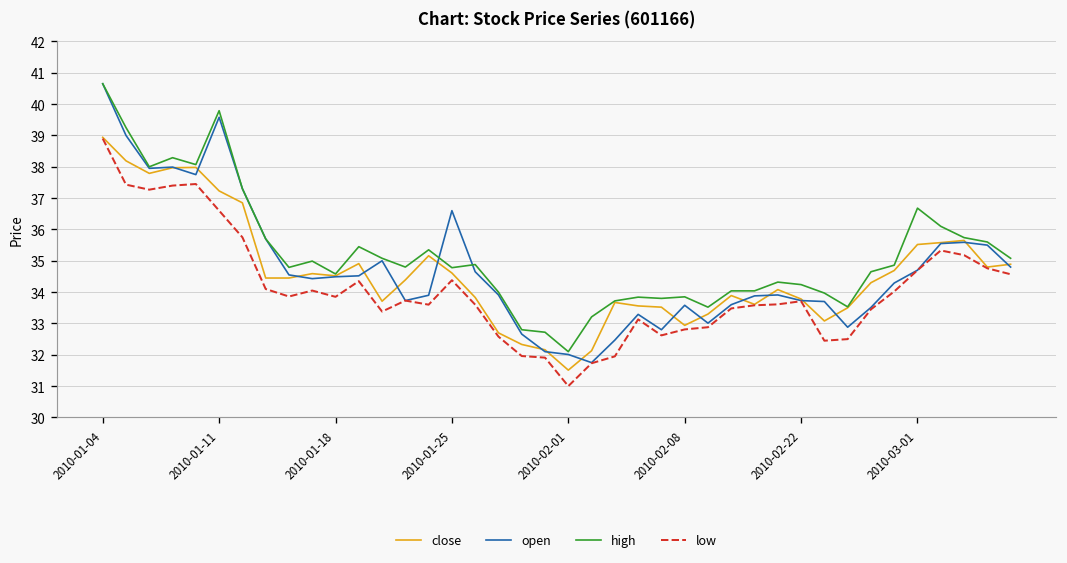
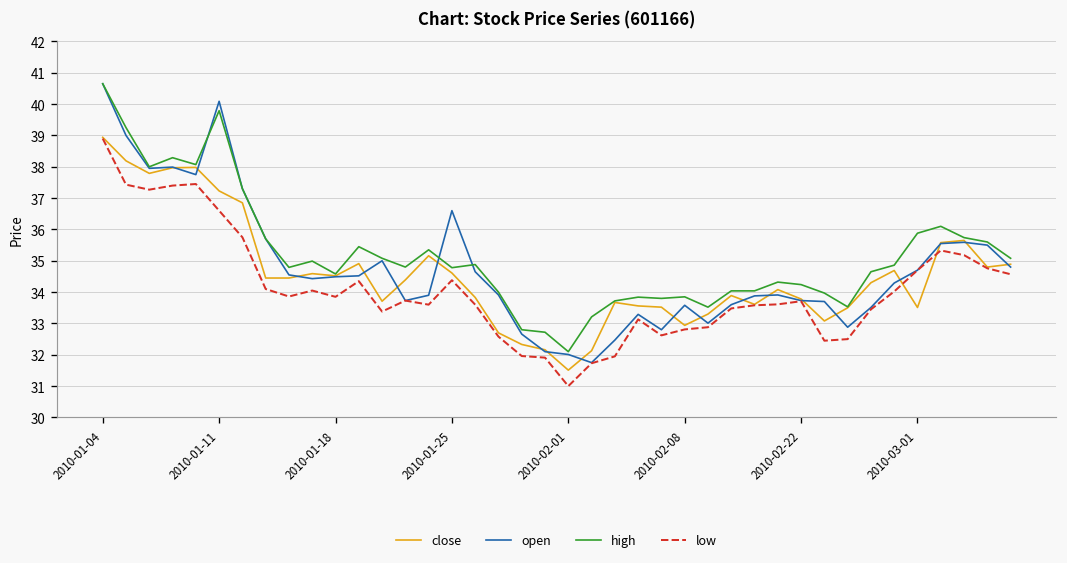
open, 2010-01-11: 39.6 -> 40.1
close, 2010-03-01: 35.5 -> 33.5
high, 2010-03-01: 36.7 -> 35.9
